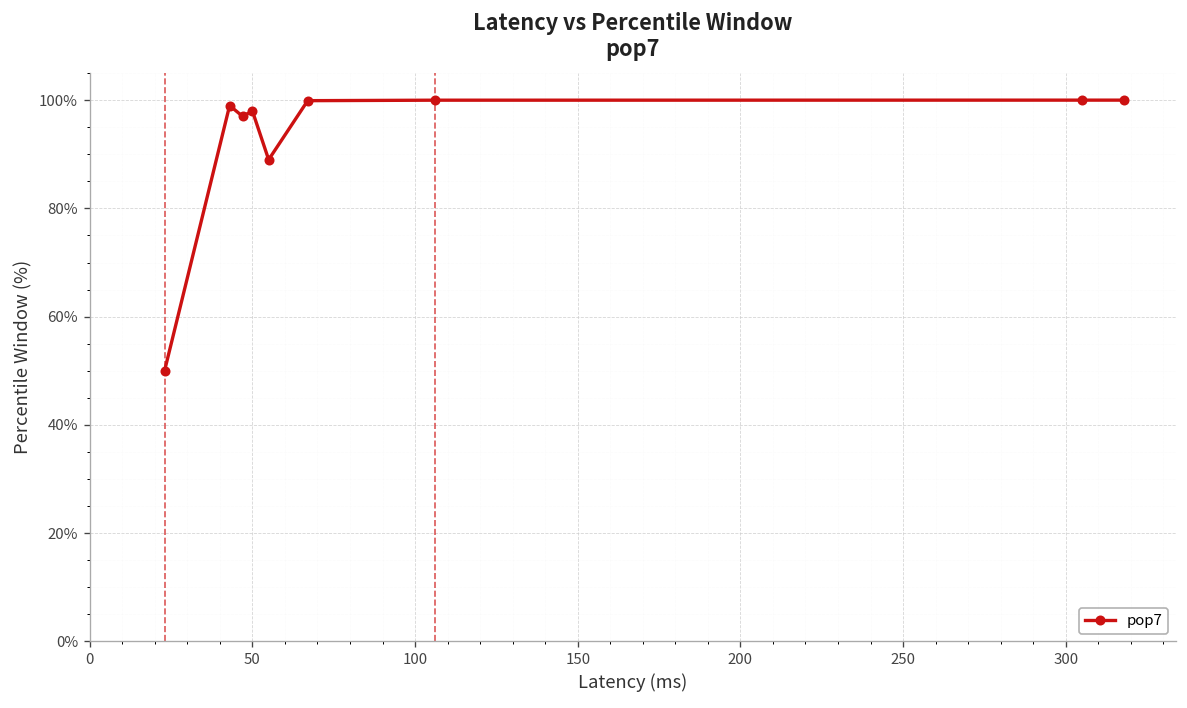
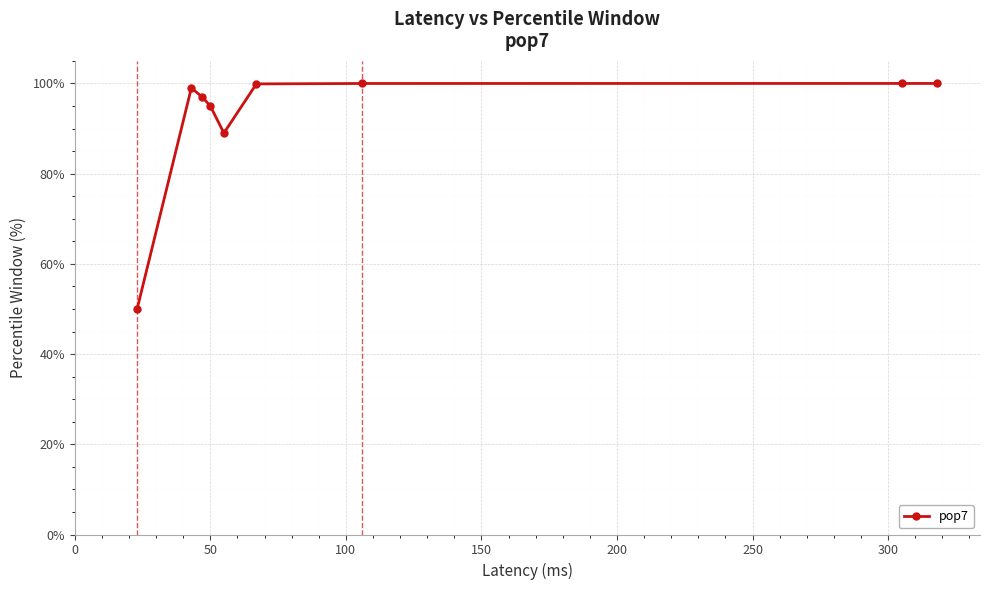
50: 98% -> 95%
